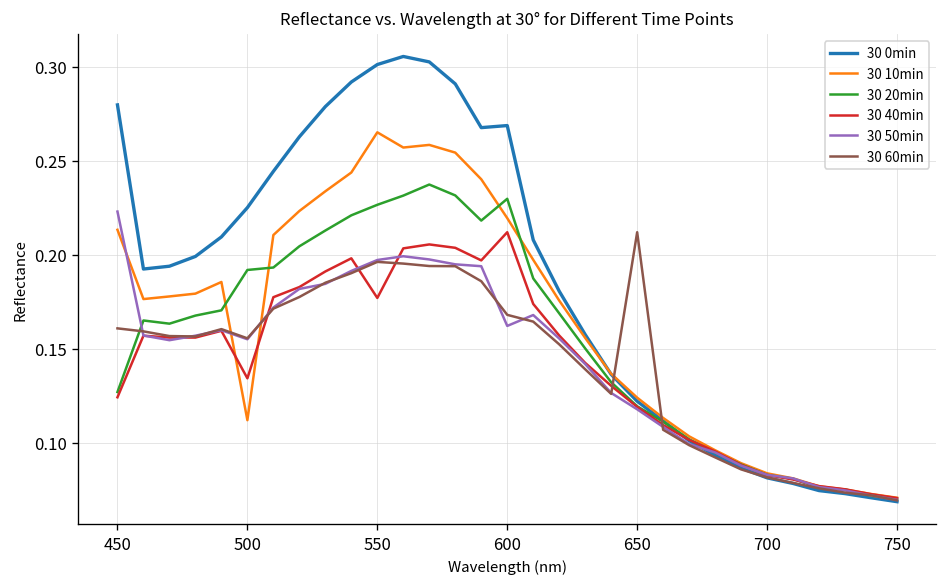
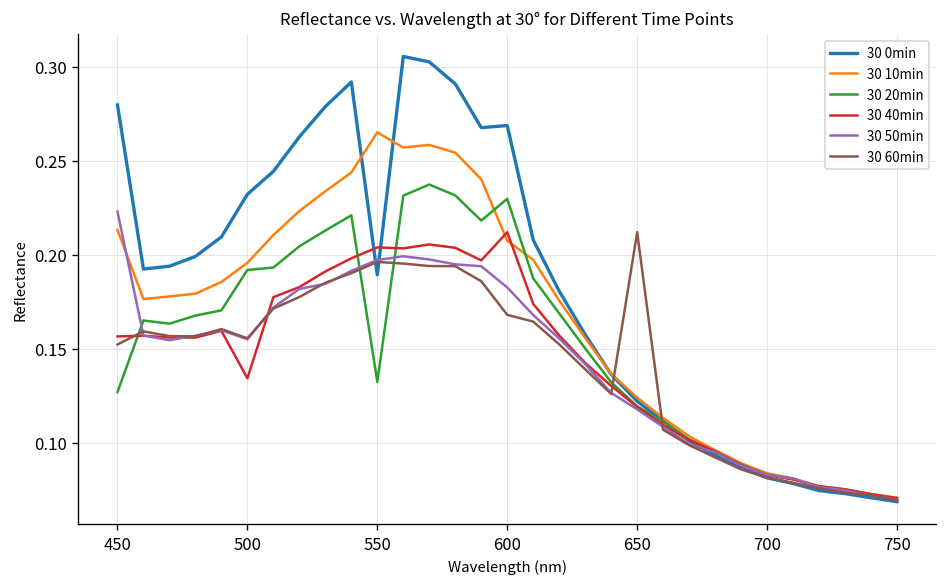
30 40min, 450: 0.124 -> 0.157
30 60min, 450: 0.161 -> 0.152
30 0min, 500: 0.225 -> 0.232
30 10min, 500: 0.112 -> 0.196
30 0min, 550: 0.301 -> 0.189
30 20min, 550: 0.227 -> 0.132
30 40min, 550: 0.177 -> 0.204
30 10min, 600: 0.220 -> 0.208
30 50min, 600: 0.162 -> 0.183
